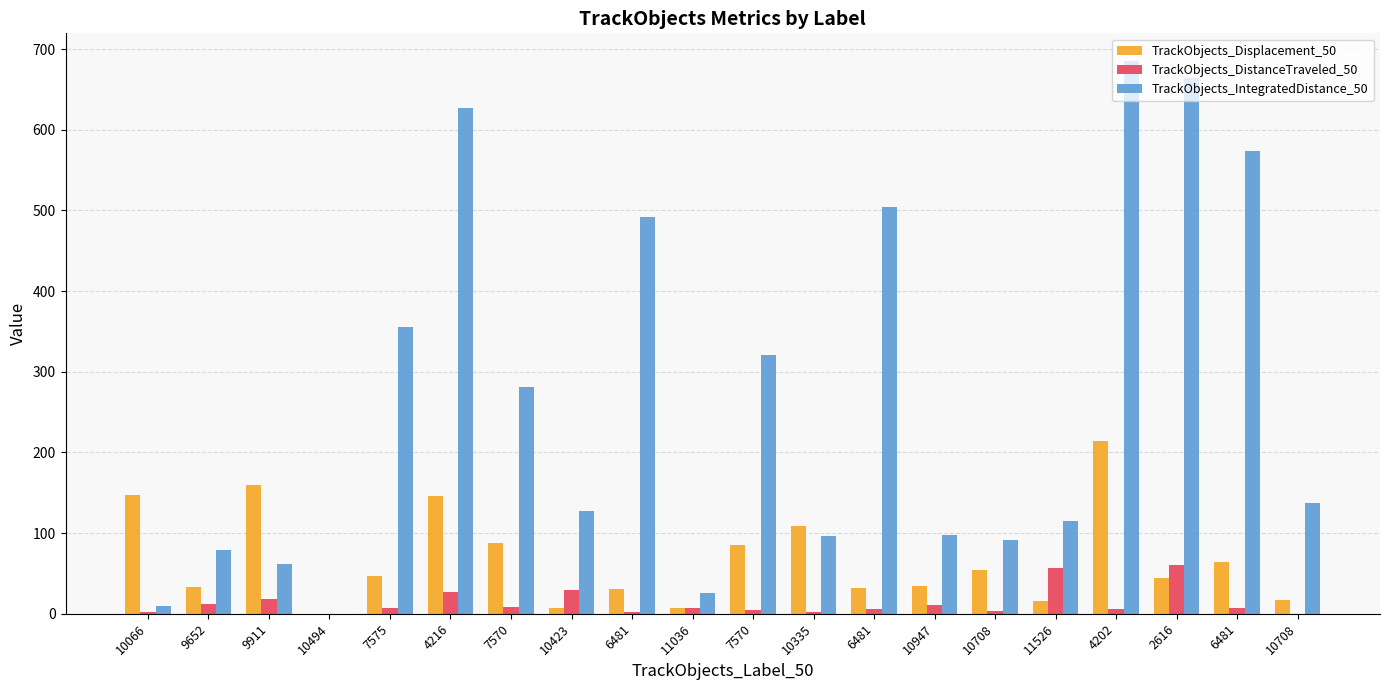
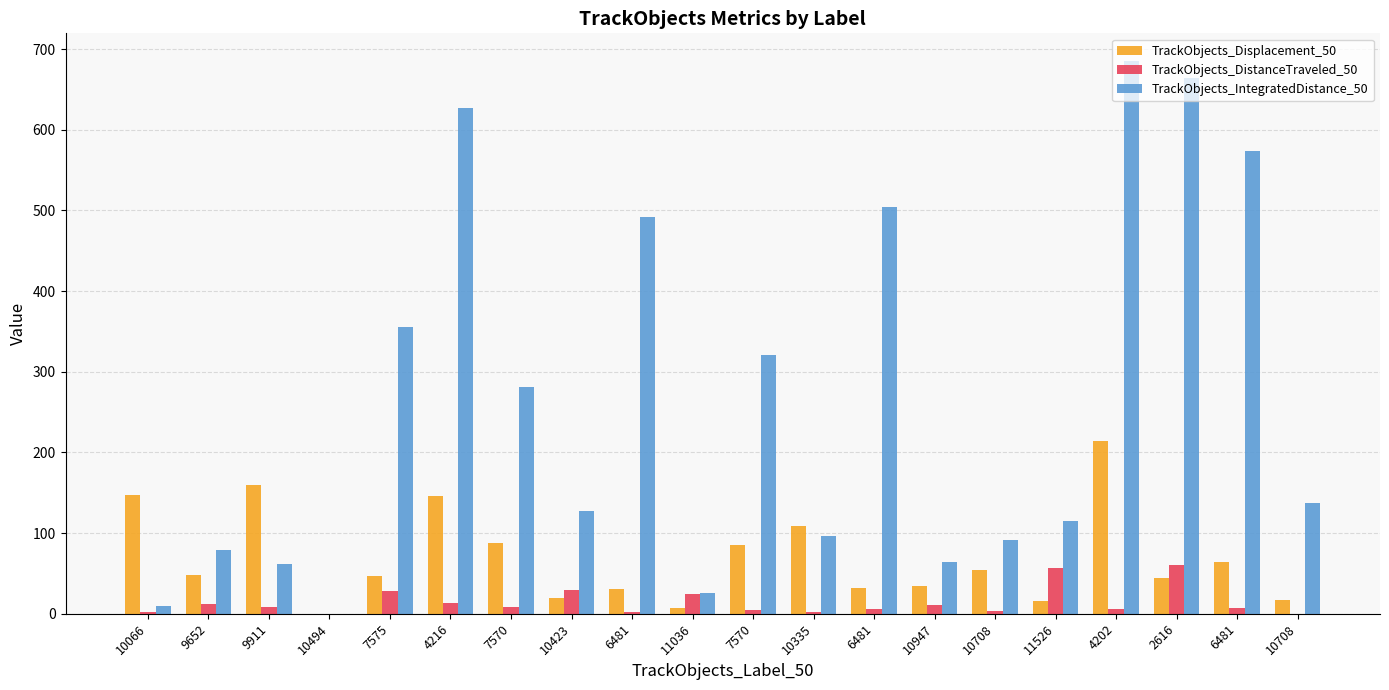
TrackObjects_Displacement_50, 9652: 30 -> 50
TrackObjects_DistanceTraveled_50, 9911: 20 -> 10
TrackObjects_DistanceTraveled_50, 7575: 10 -> 30
TrackObjects_DistanceTraveled_50, 4216: 30 -> 10
TrackObjects_Displacement_50, 10423: 10 -> 20
TrackObjects_DistanceTraveled_50, 11036: 10 -> 20
TrackObjects_IntegratedDistance_50, 10947: 100 -> 60
